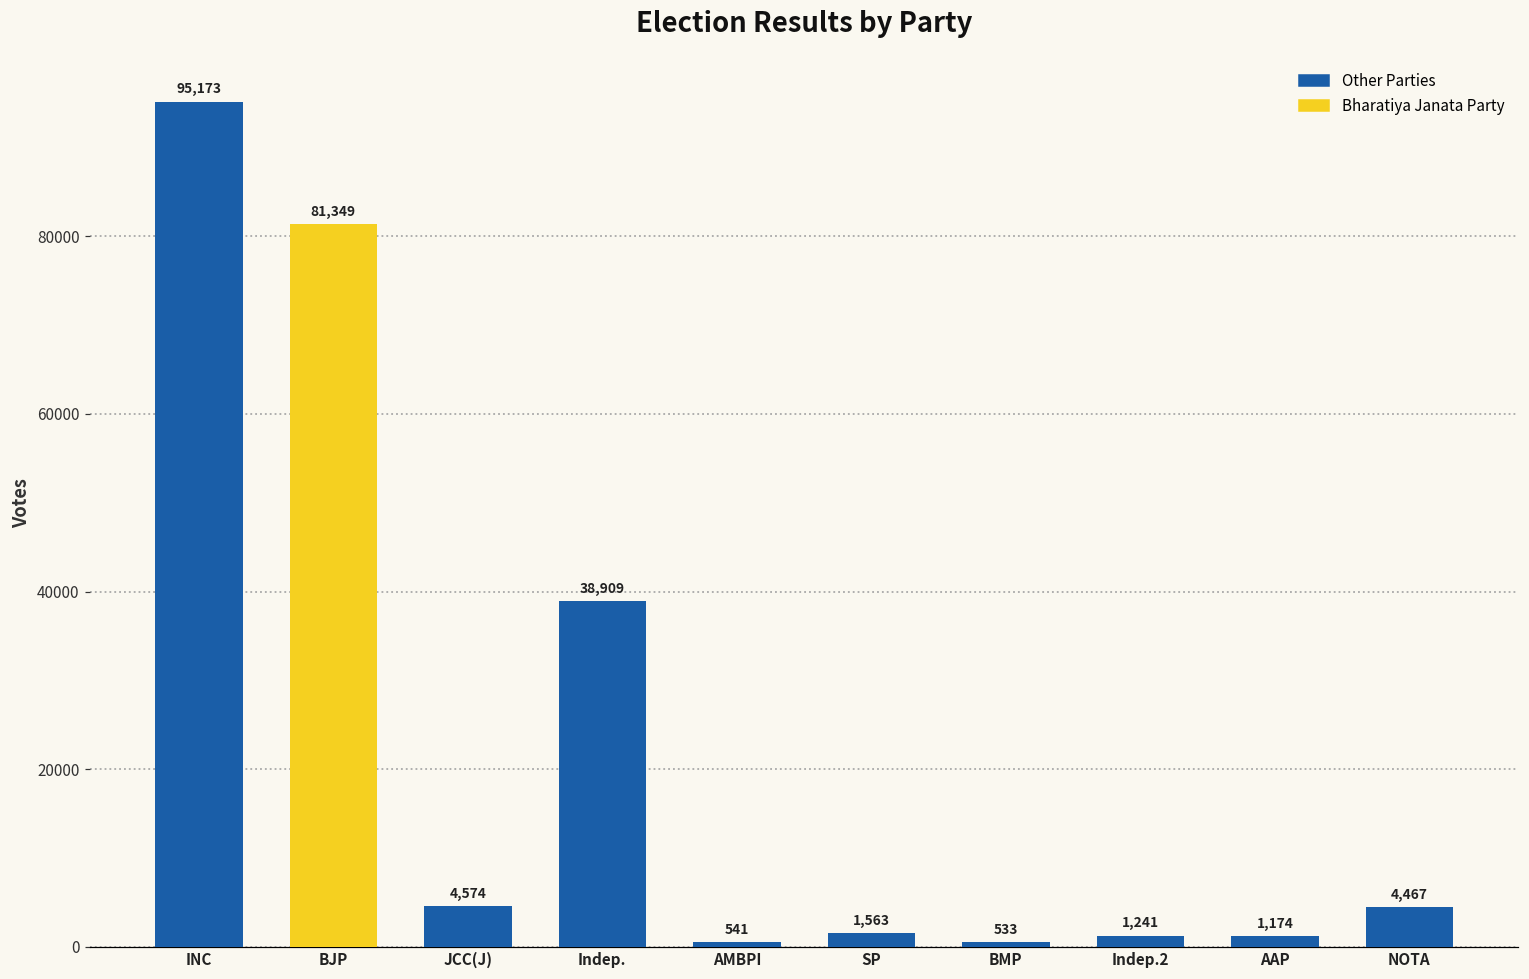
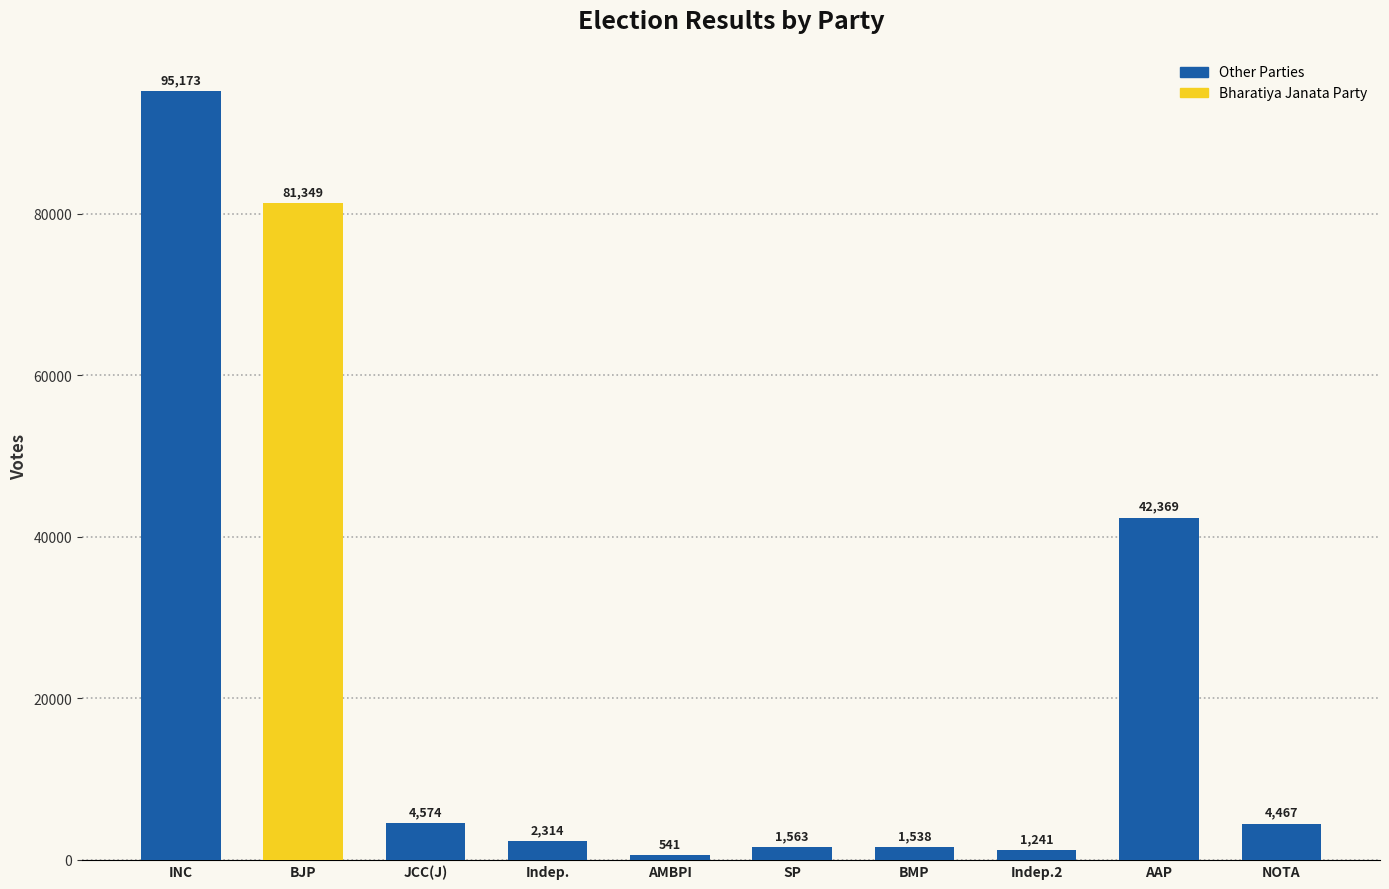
Indep.: 38,909 -> 2,314
BMP: 533 -> 1,538
AAP: 1,174 -> 42,369
